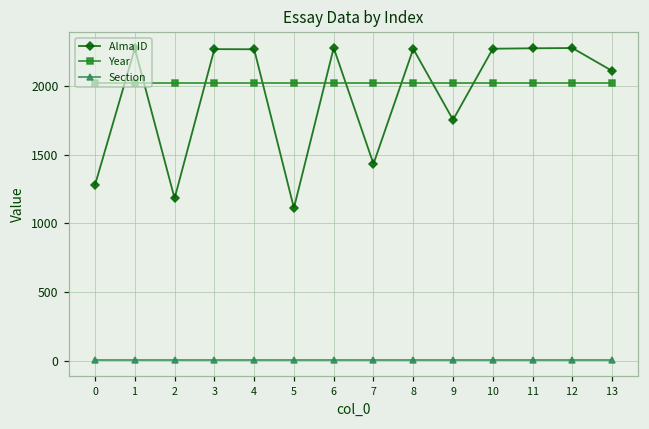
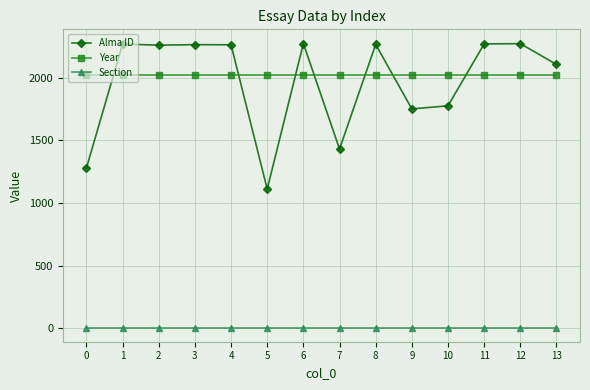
Alma ID, 2: 1180 -> 2260
Alma ID, 10: 2270 -> 1780
